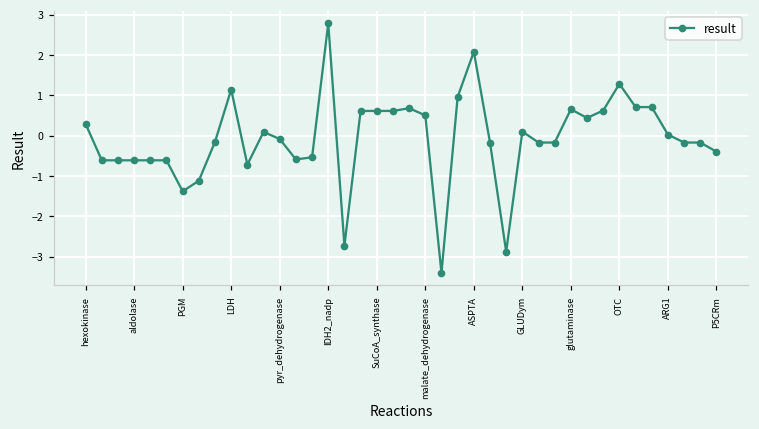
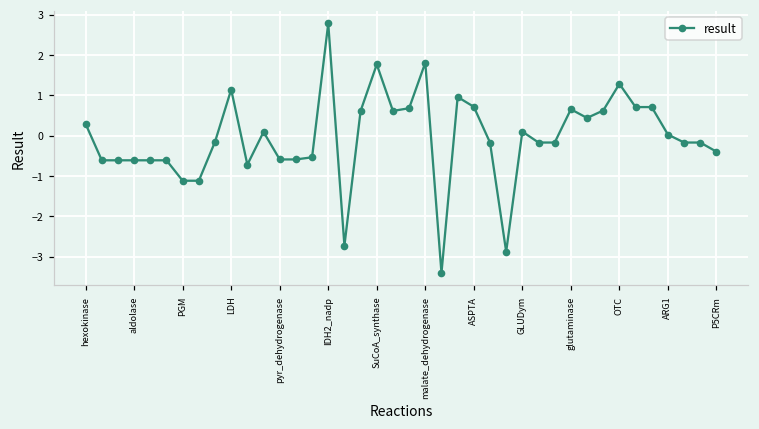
PGM: -1.4 -> -1.1
pyr_dehydrogenase: -0.1 -> -0.6
SuCoA_synthase: 0.6 -> 1.8
malate_dehydrogenase: 0.5 -> 1.8
ASPTA: 2.1 -> 0.7
